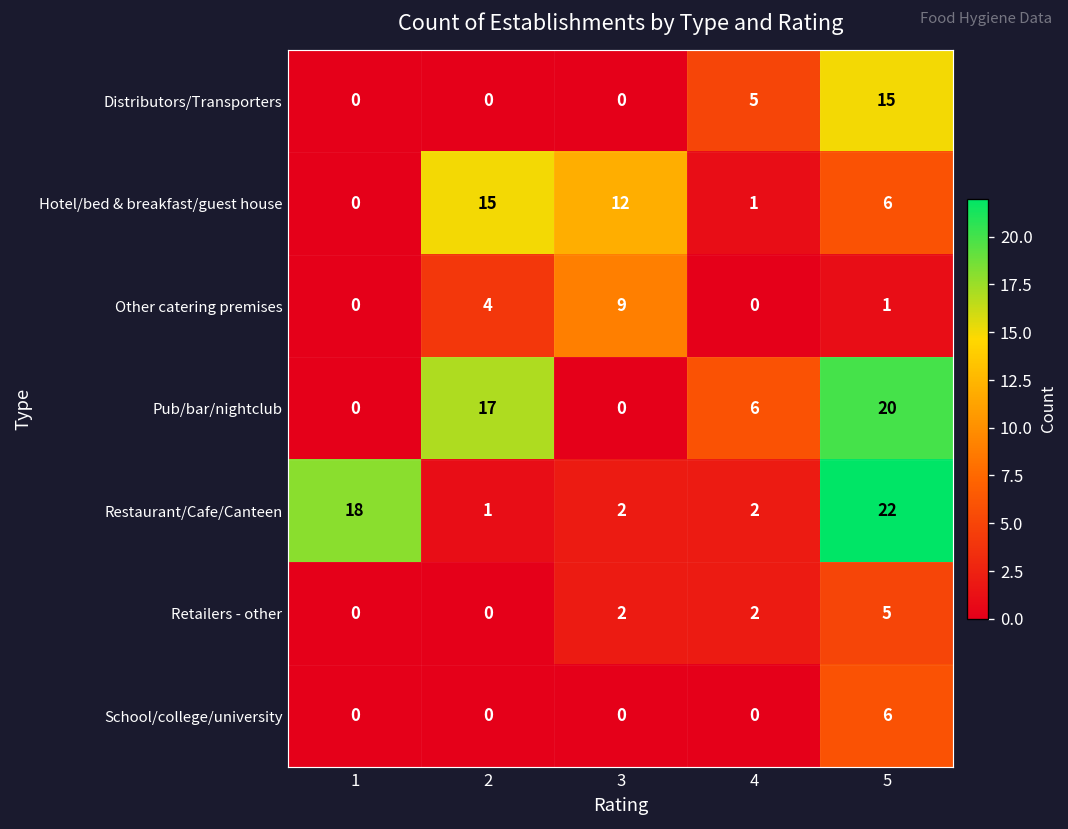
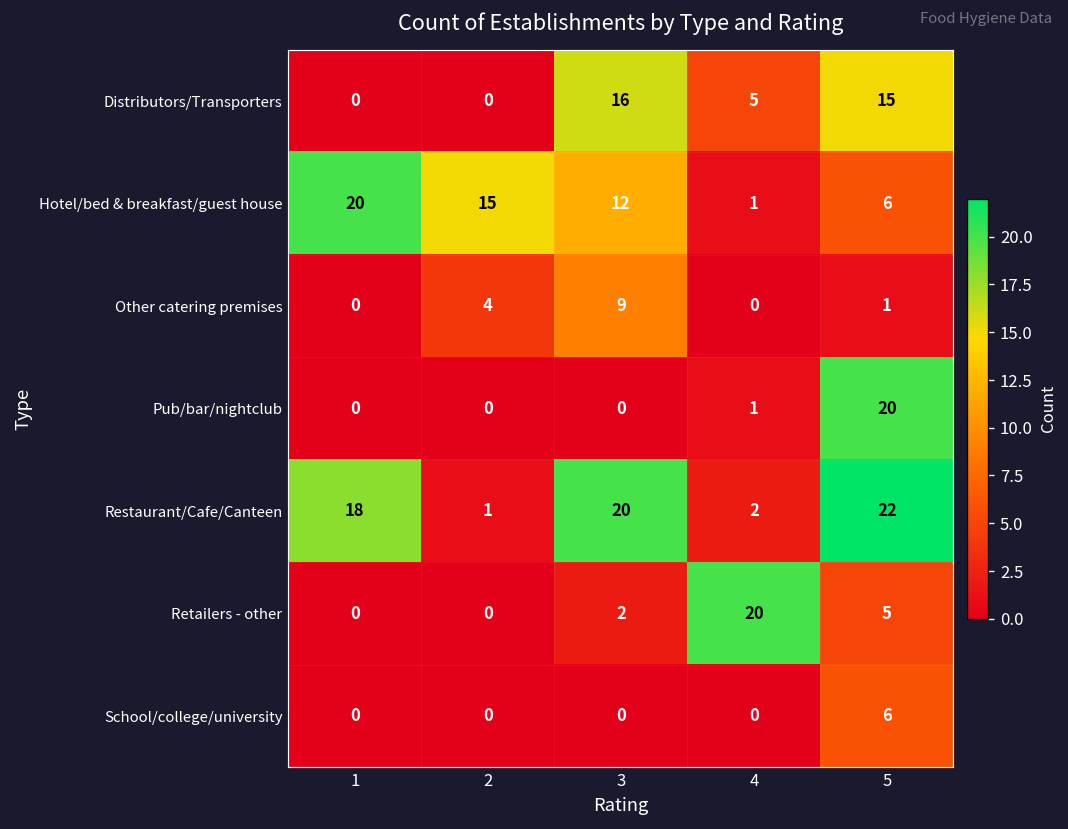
Distributors/Transporters, 3: 0 -> 16
Hotel/bed & breakfast/guest house, 1: 0 -> 20
Pub/bar/nightclub, 2: 17 -> 0
Pub/bar/nightclub, 4: 6 -> 1
Restaurant/Cafe/Canteen, 3: 2 -> 20
Retailers - other, 4: 2 -> 20
